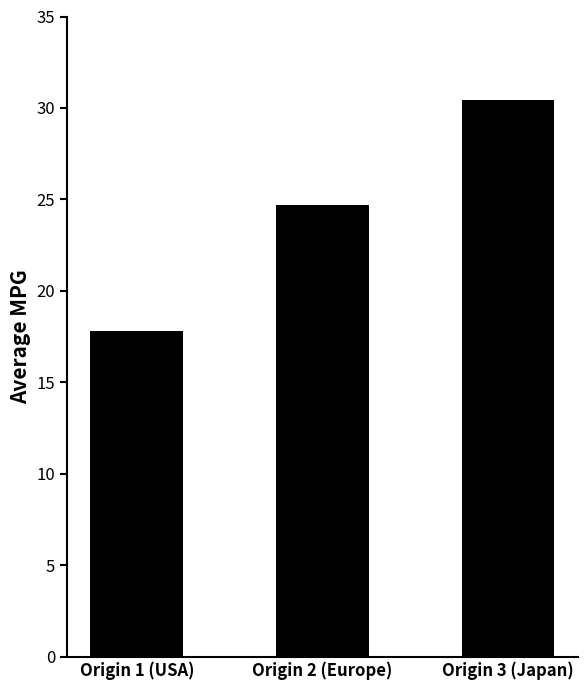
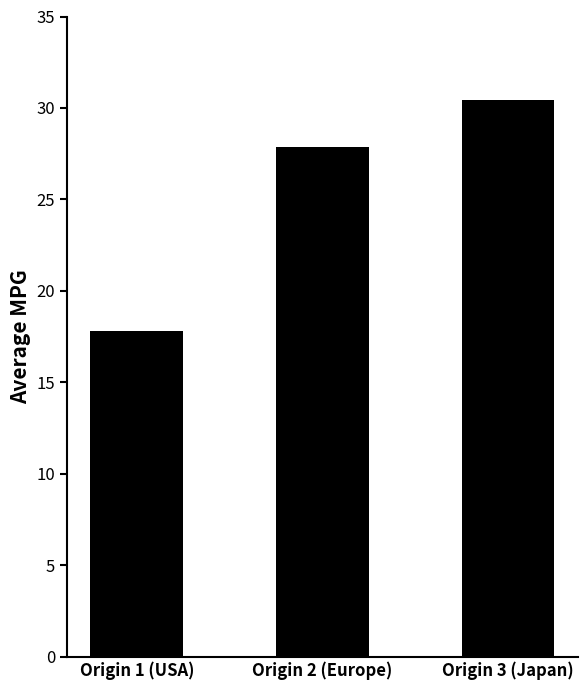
Origin 2 (Europe): 24.7 -> 27.9
